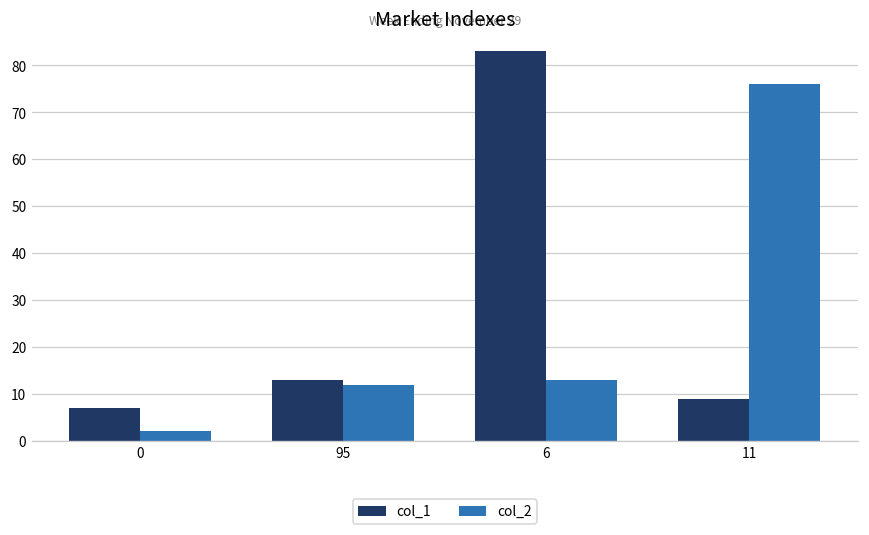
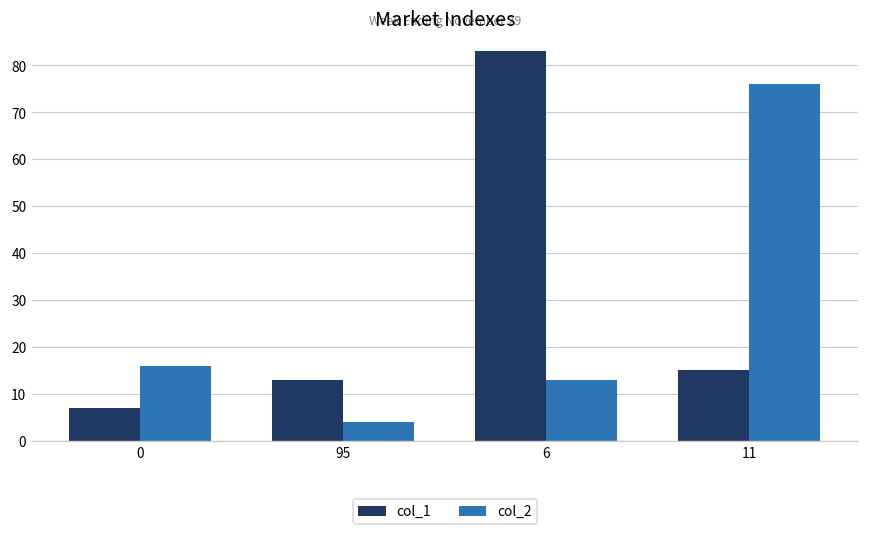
col_2, 0: 2 -> 16
col_2, 95: 12 -> 4
col_1, 11: 9 -> 15
